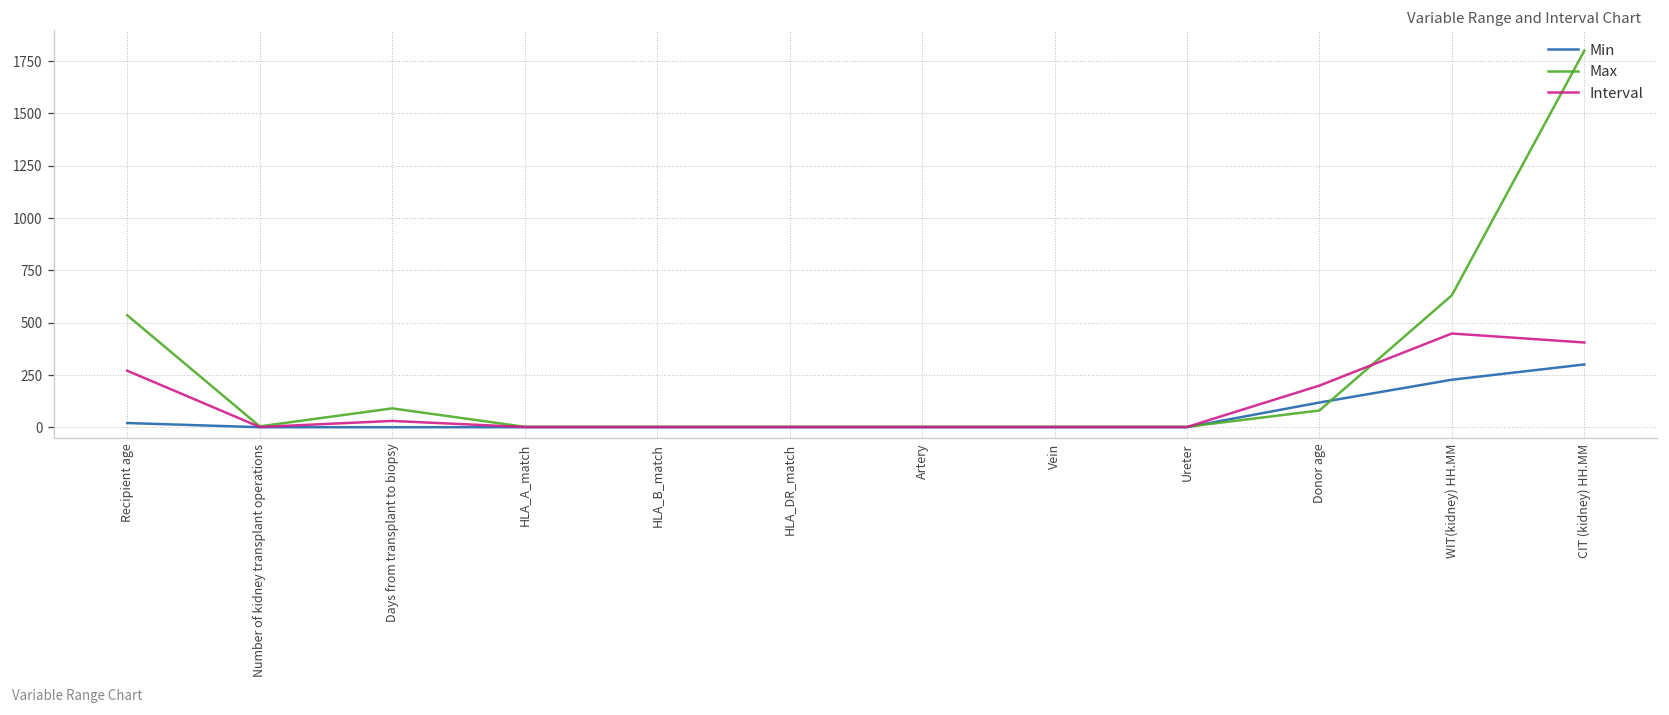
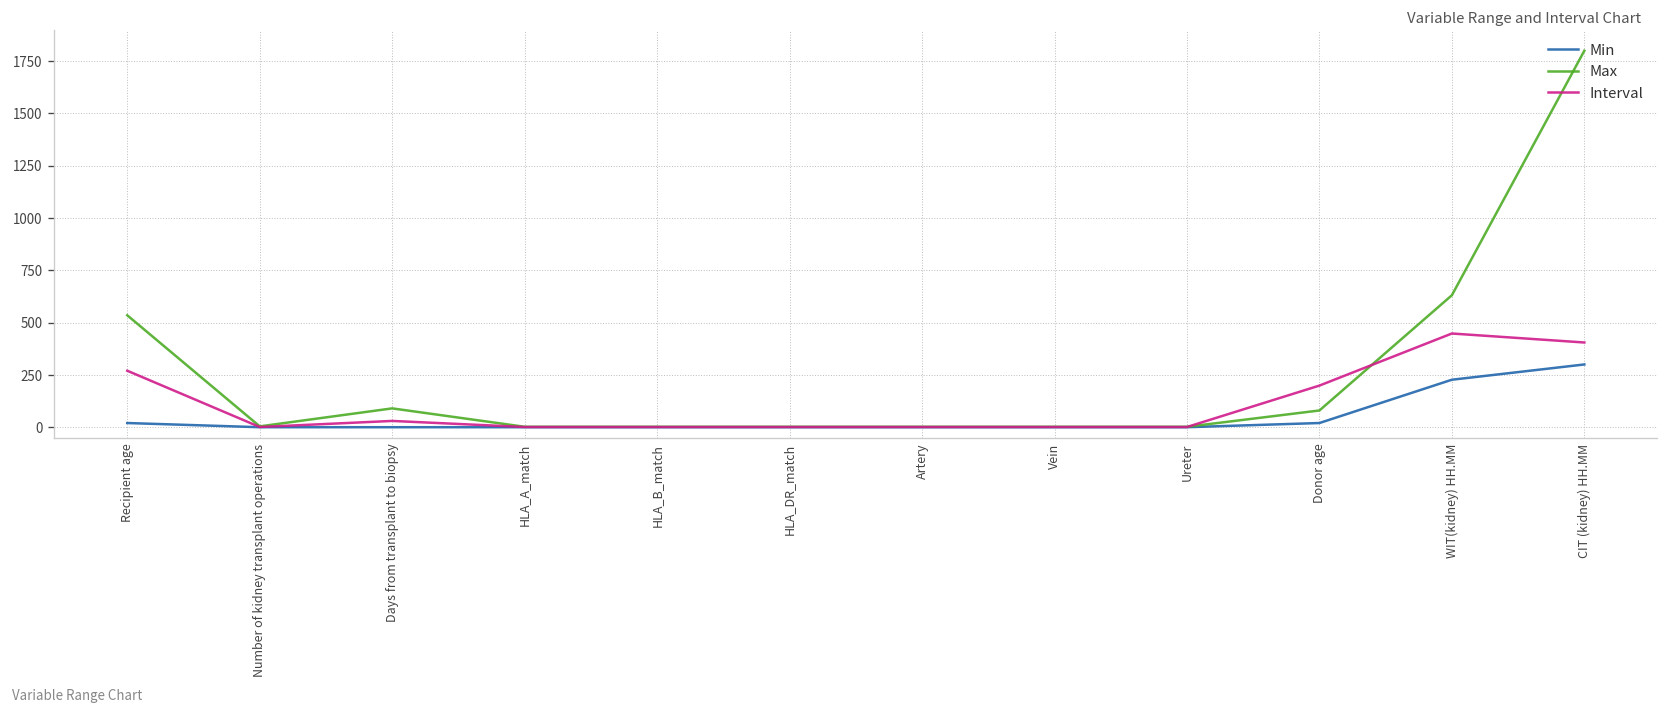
Min, Donor age: 120 -> 20
